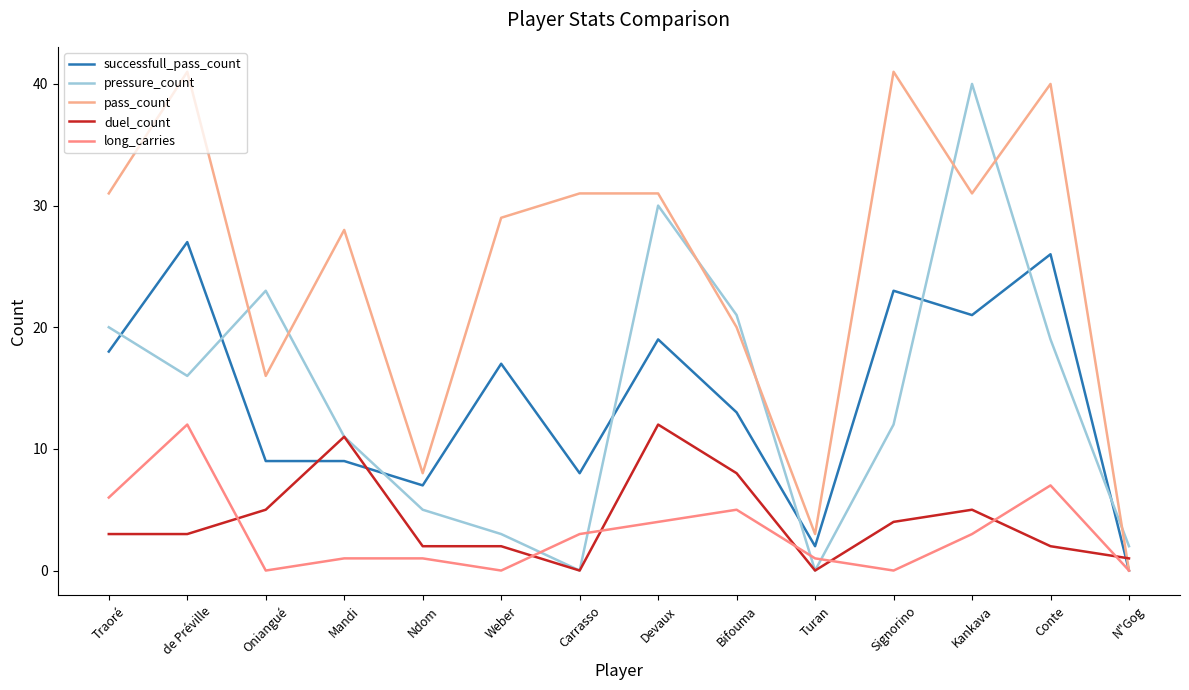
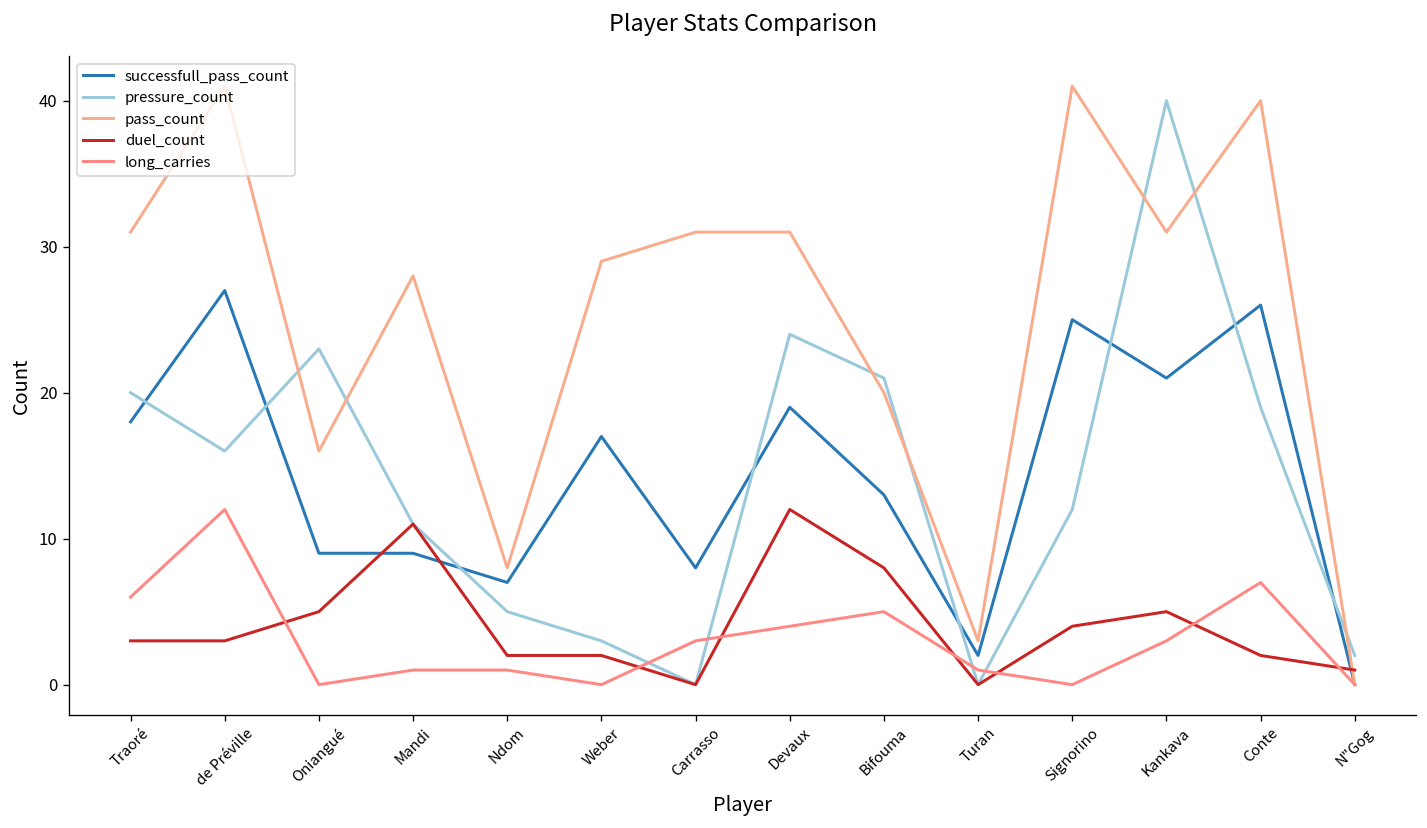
pressure_count, Devaux: 30 -> 24
successfull_pass_count, Signorino: 23 -> 25
